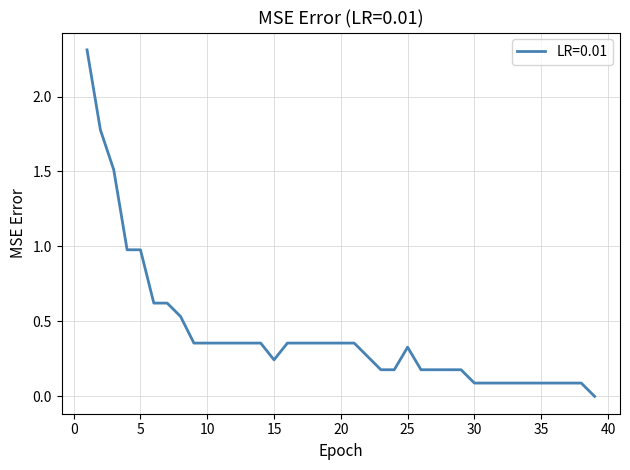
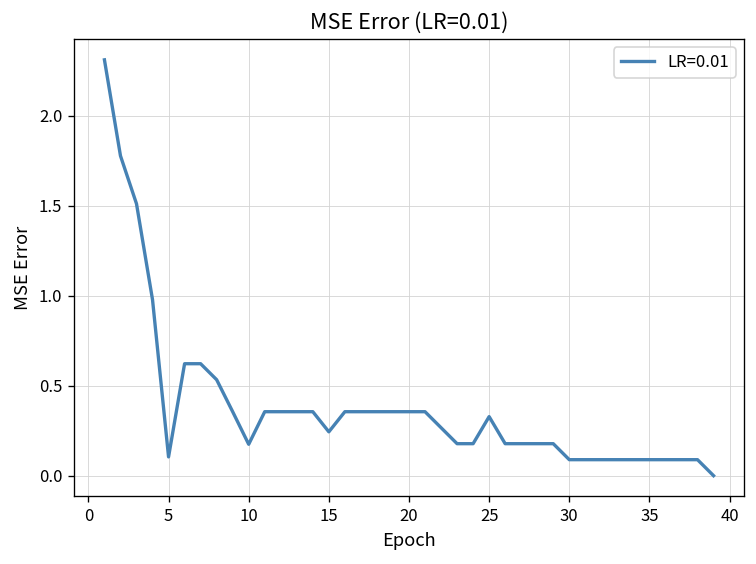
5: 0.98 -> 0.10
10: 0.36 -> 0.17
